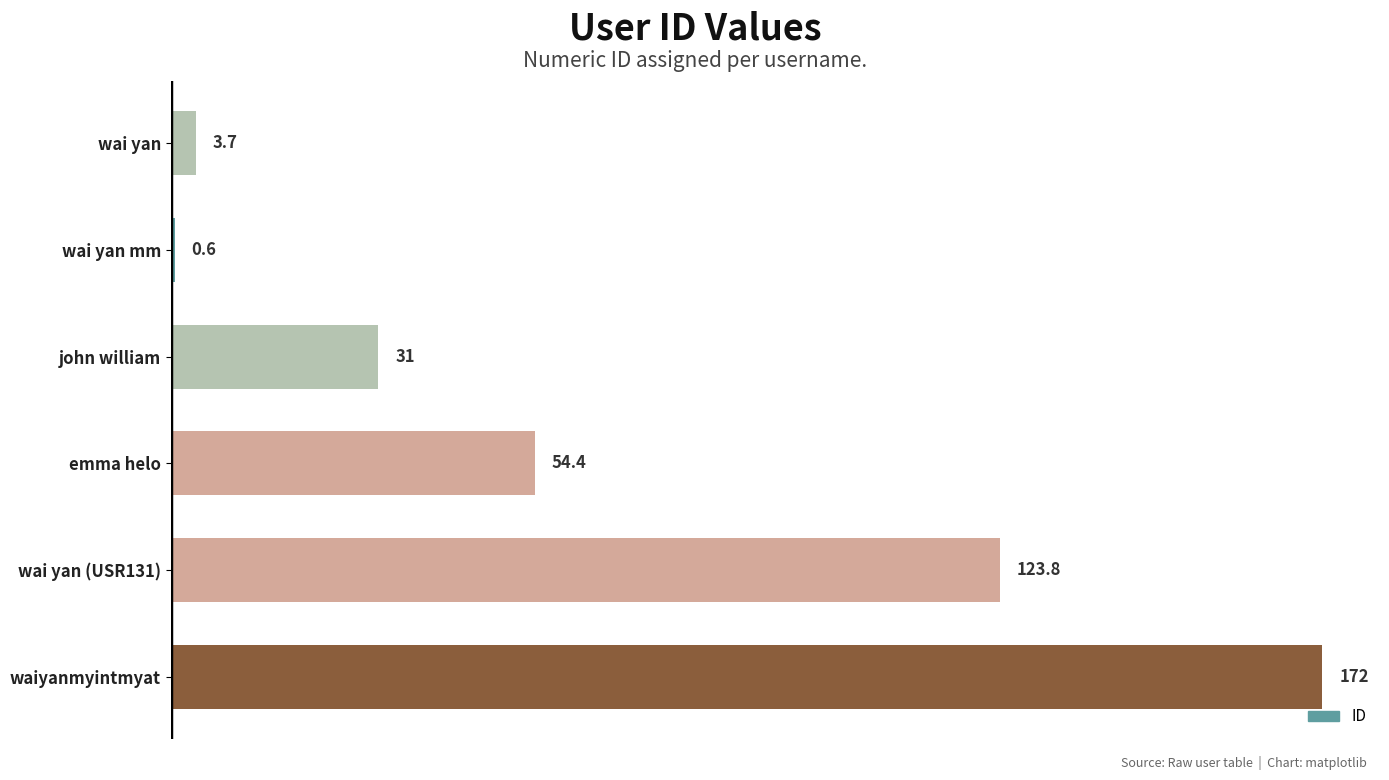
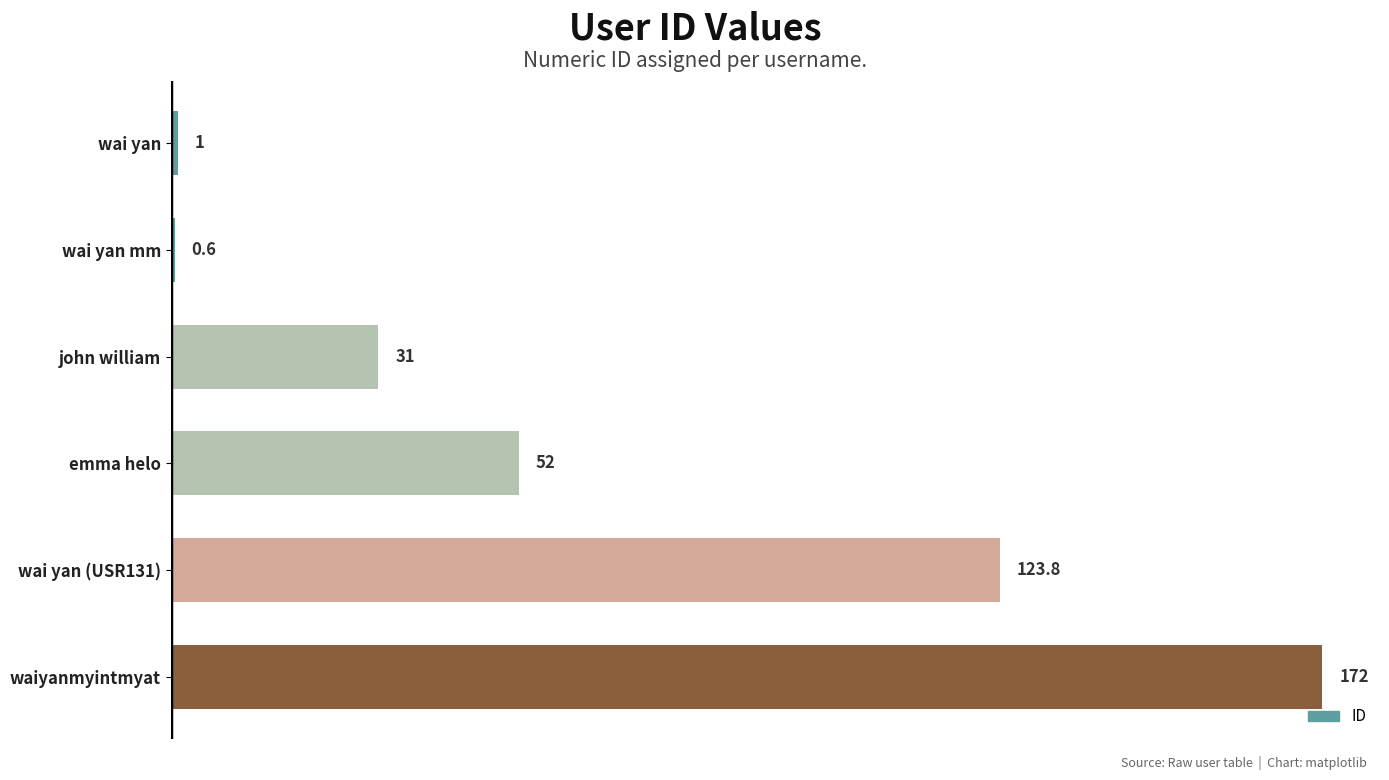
wai yan: 3.7 -> 1
emma helo: 54.4 -> 52
